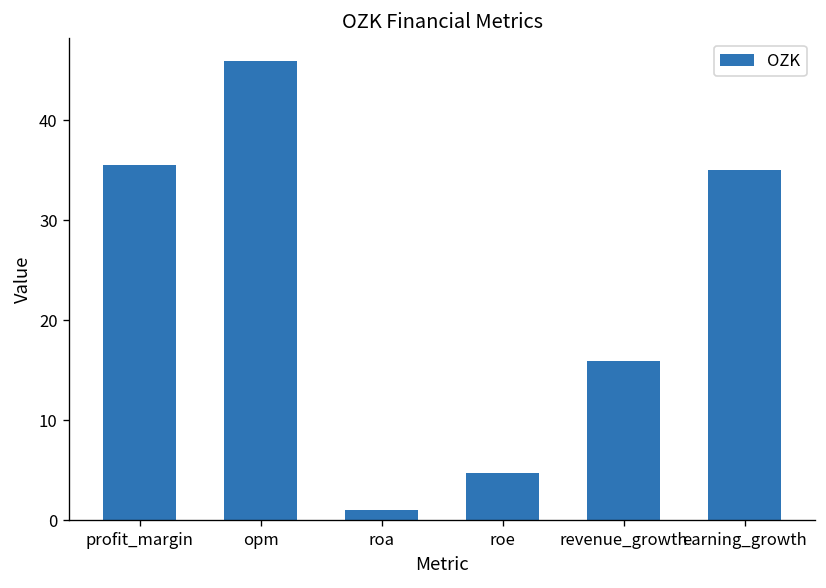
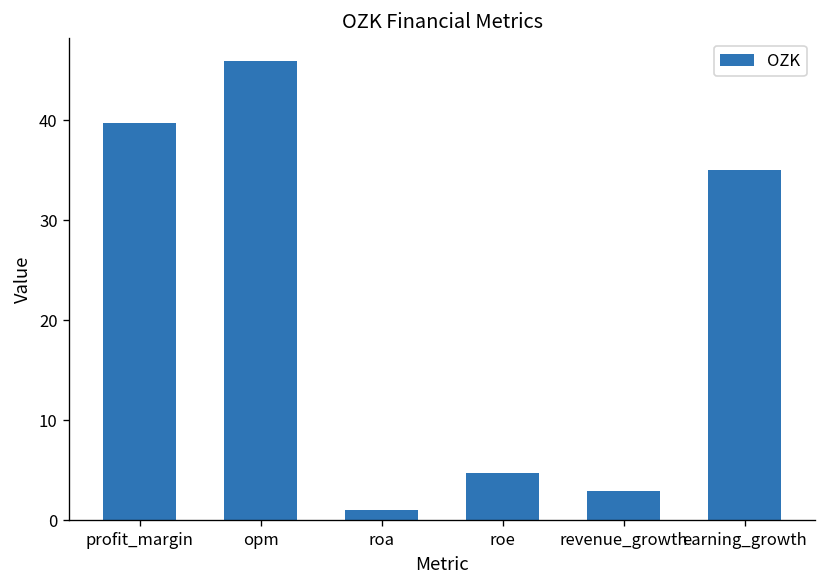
profit_margin: 35 -> 40
revenue_growth: 16 -> 3
